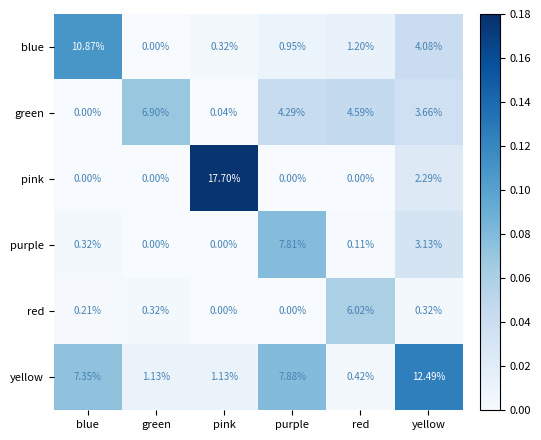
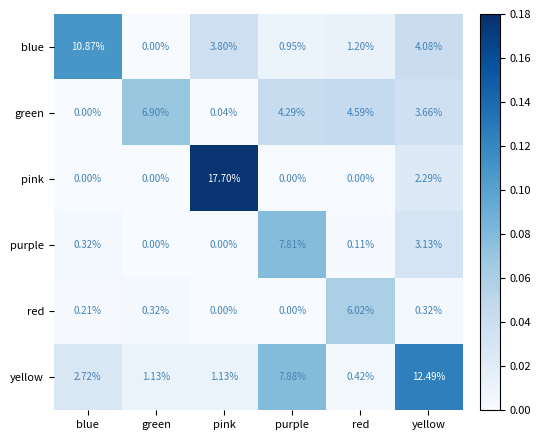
blue, pink: 0.32% -> 3.80%
yellow, blue: 7.35% -> 2.72%
